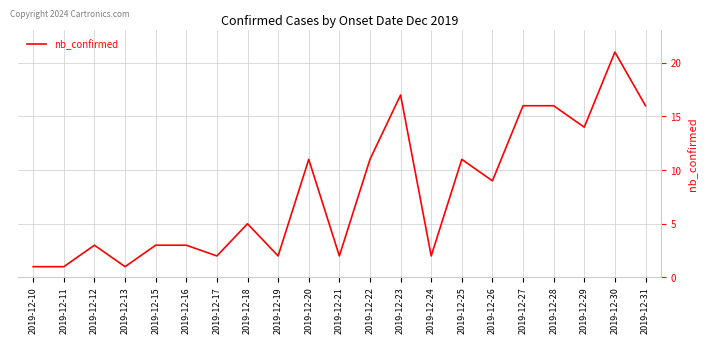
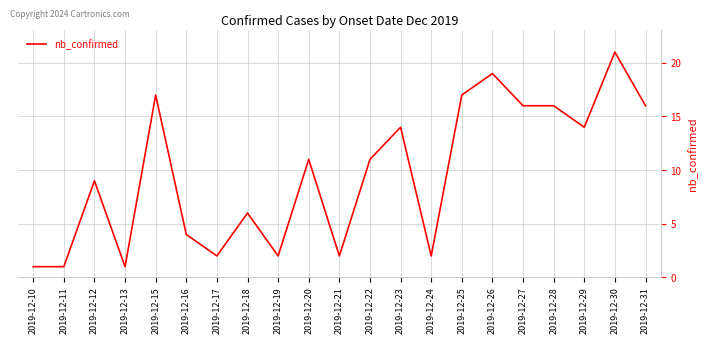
2019-12-12: 3 -> 9
2019-12-15: 3 -> 17
2019-12-16: 3 -> 4
2019-12-18: 5 -> 6
2019-12-23: 17 -> 14
2019-12-25: 11 -> 17
2019-12-26: 9 -> 19
